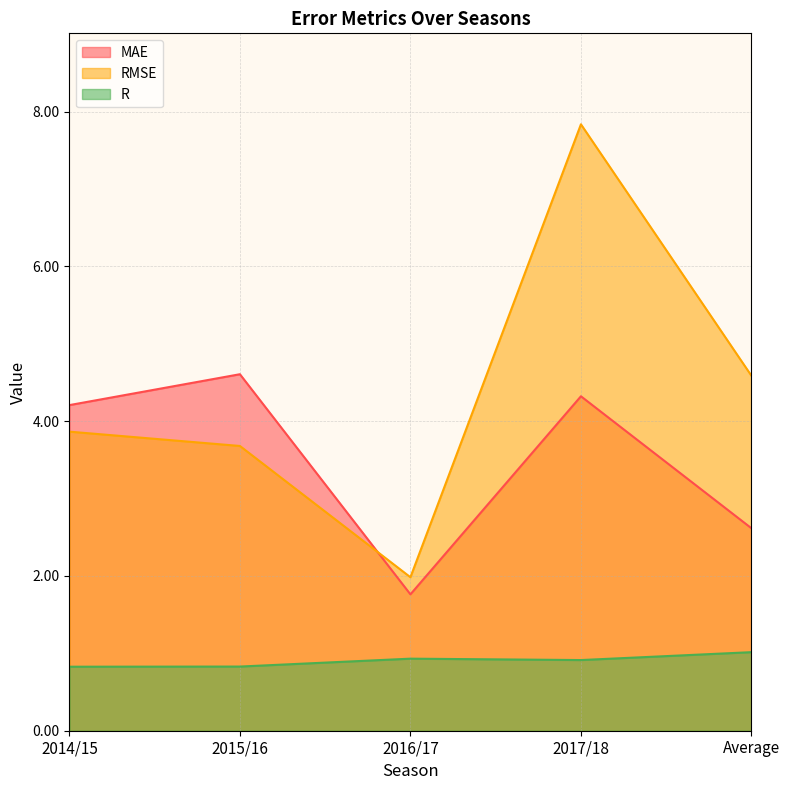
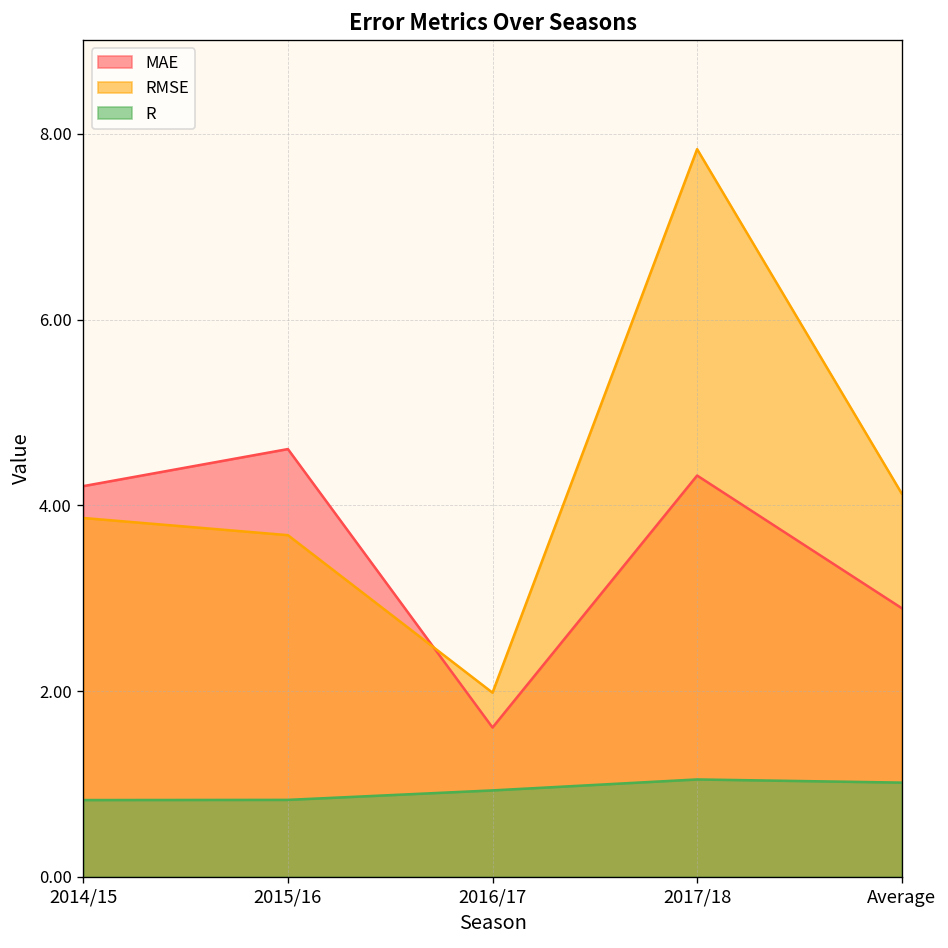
MAE, 2016/17: 1.8 -> 1.6
R, 2017/18: 0.9 -> 1.0
MAE, Average: 2.6 -> 2.9
RMSE, Average: 4.6 -> 4.1
